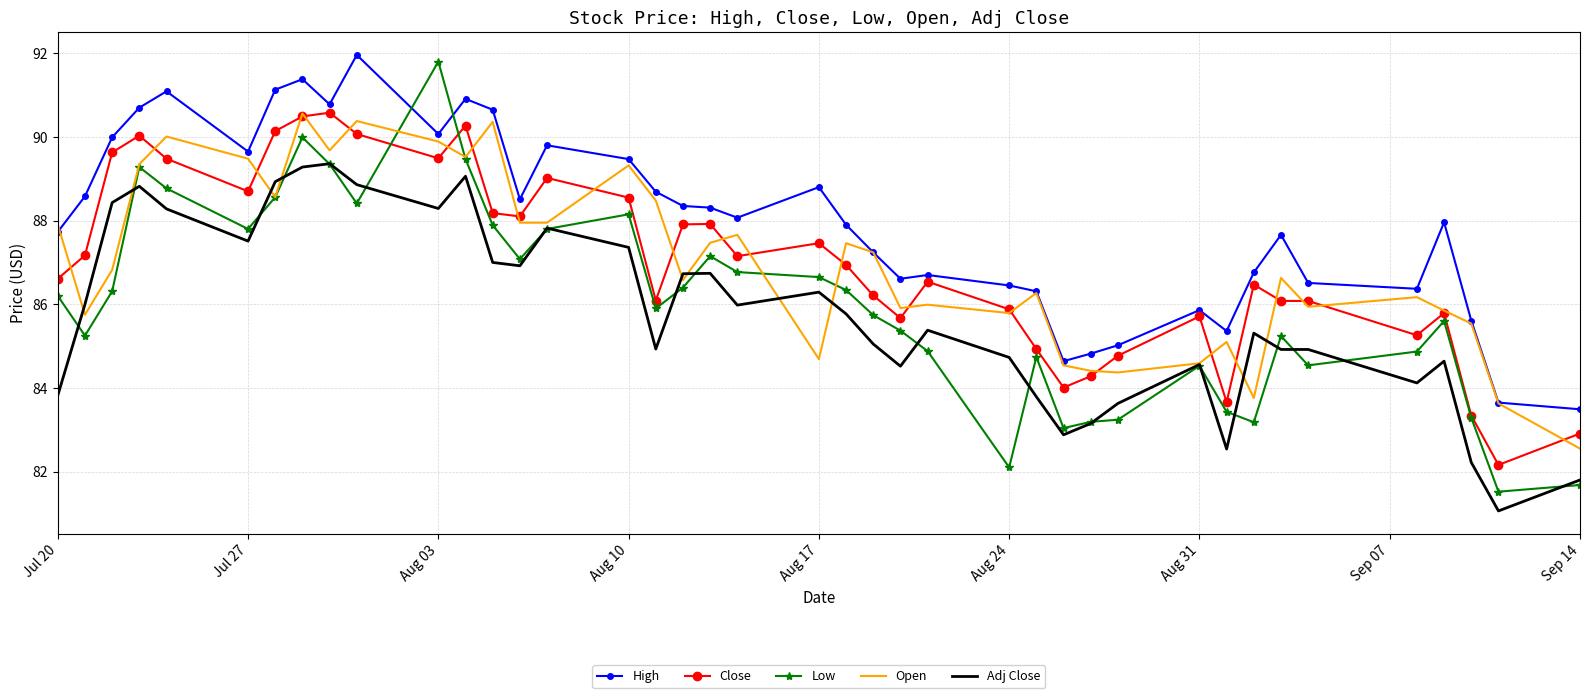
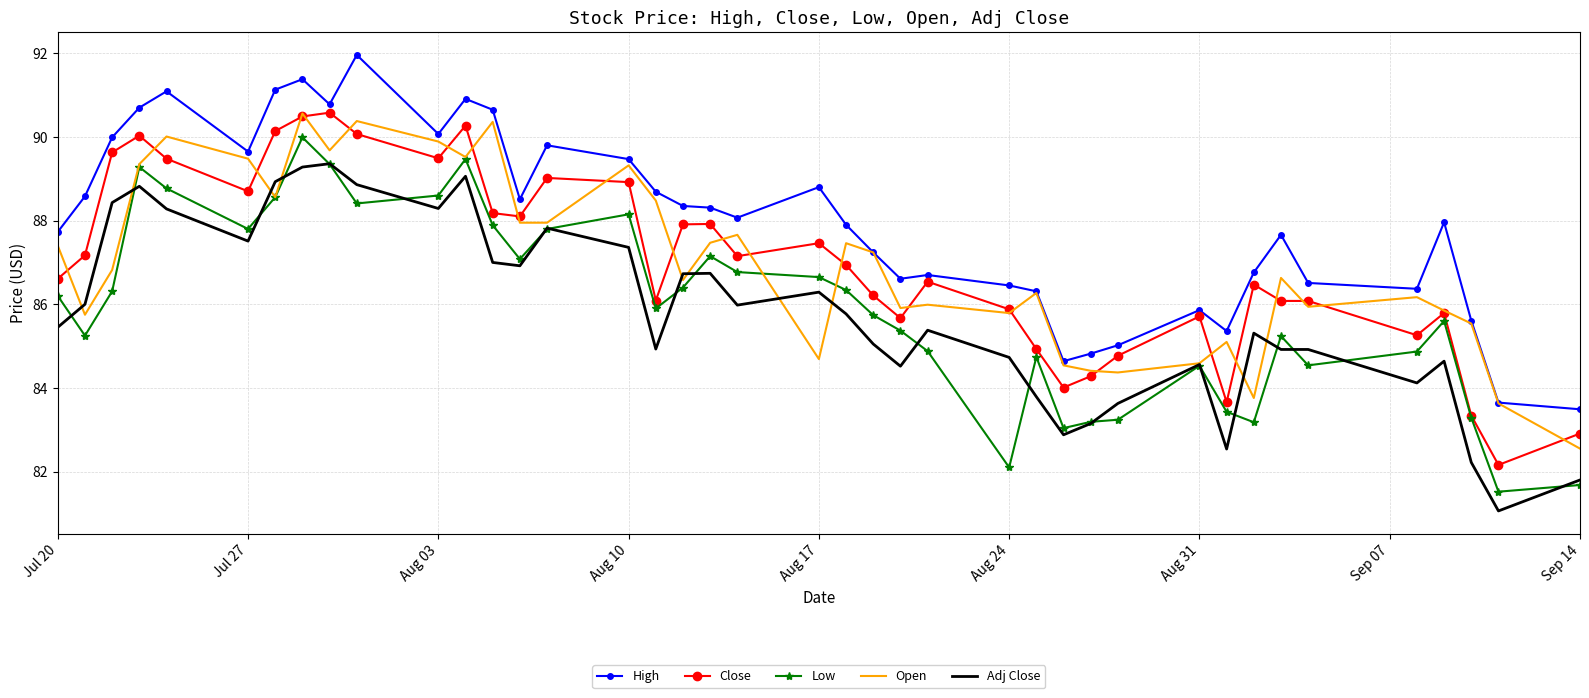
Open, Jul 20: 87.9 -> 87.4
Adj Close, Jul 20: 83.8 -> 85.5
Low, Aug 03: 91.8 -> 88.6
Close, Aug 10: 88.6 -> 88.9
